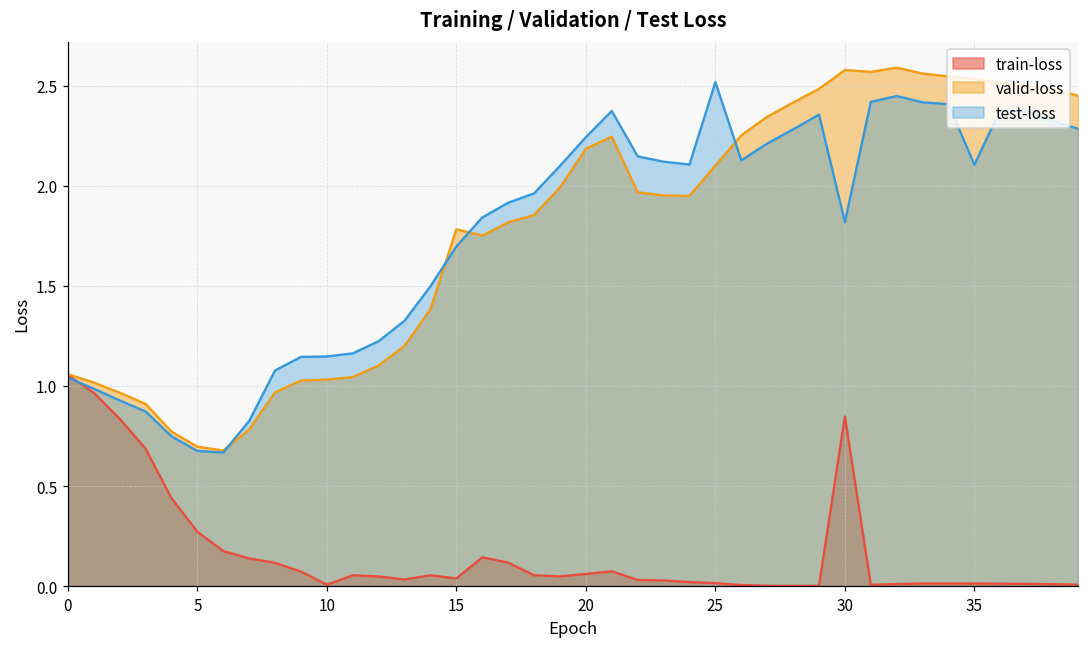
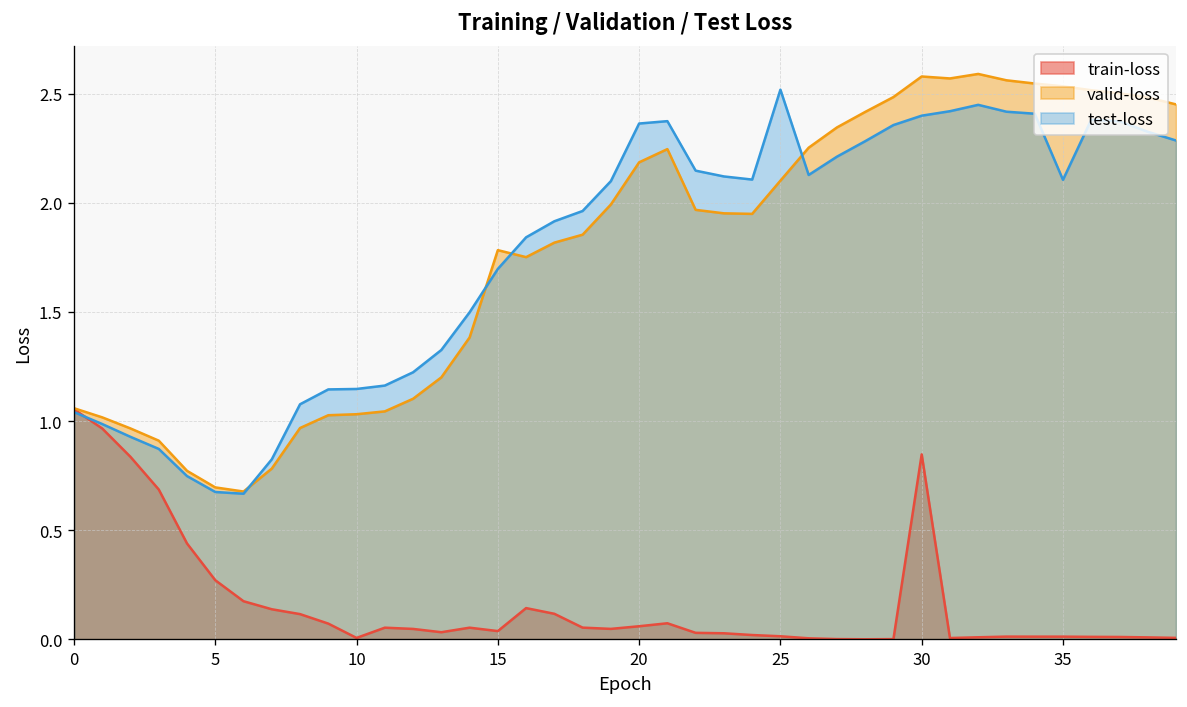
test-loss, 20: 2.24 -> 2.36
test-loss, 30: 1.82 -> 2.40
